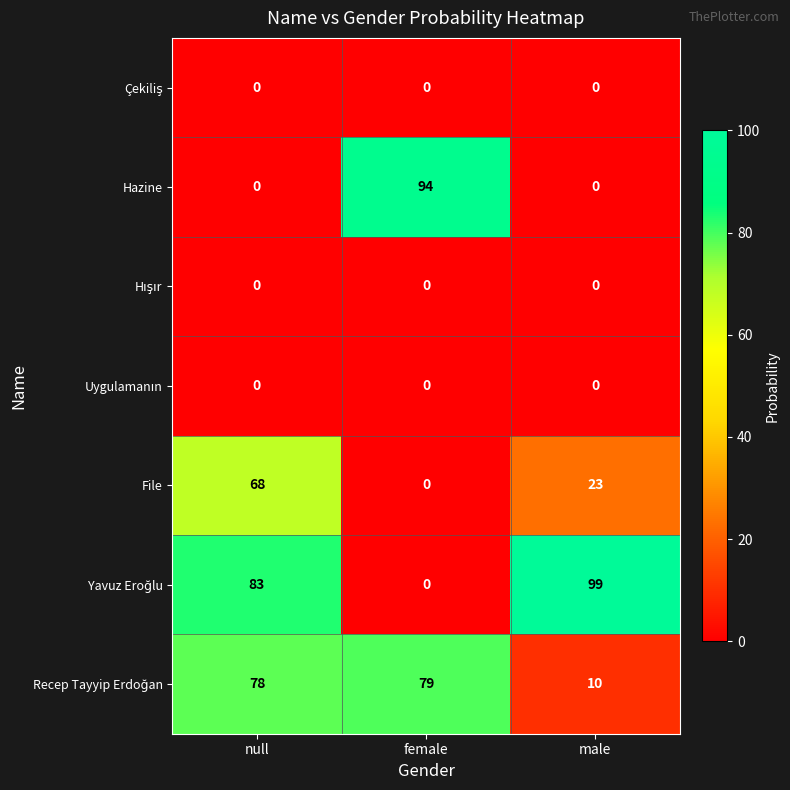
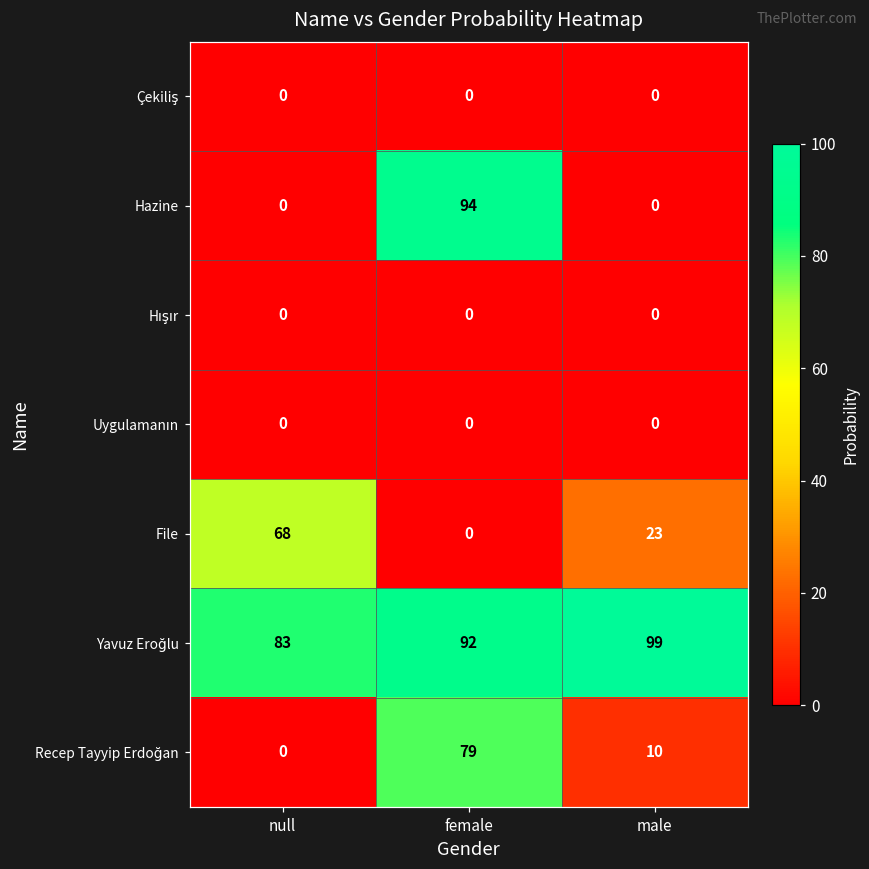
Yavuz Eroğlu, female: 0 -> 92
Recep Tayyip Erdoğan, null: 78 -> 0
